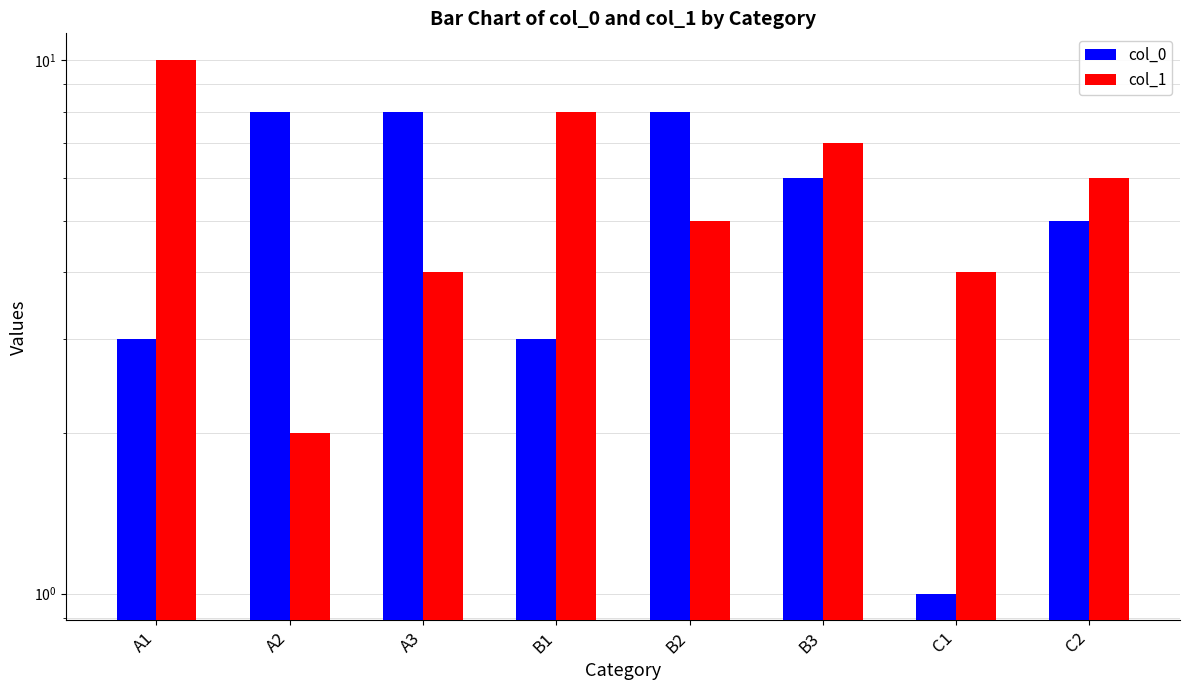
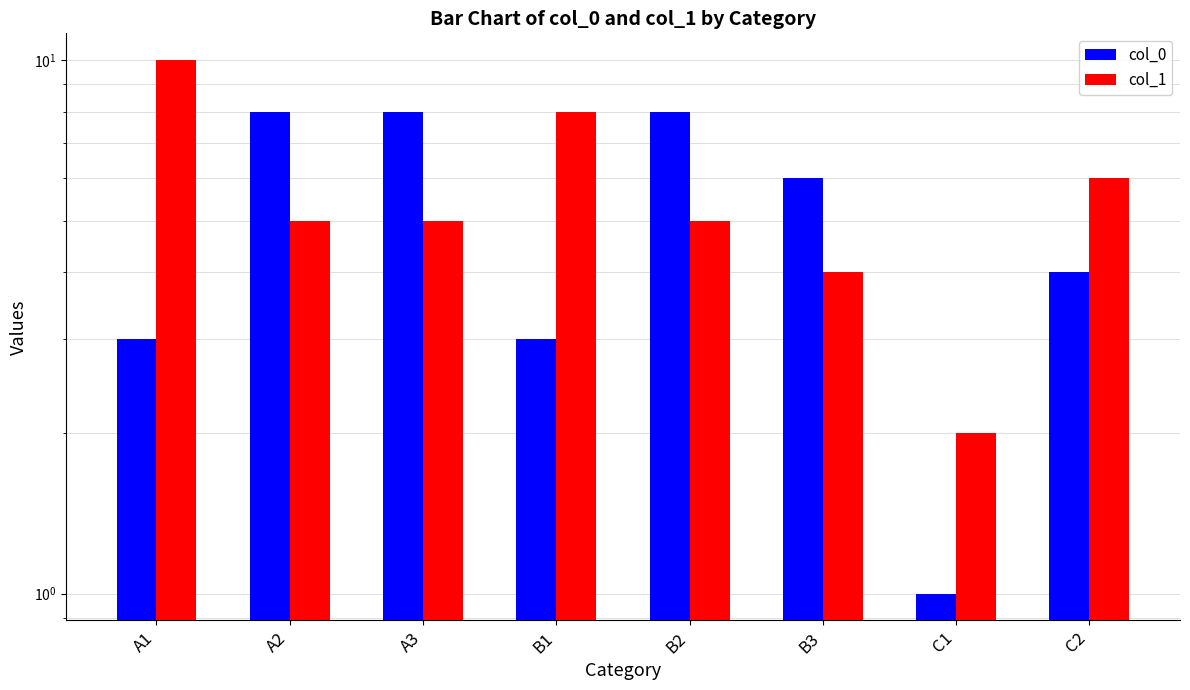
col_1, A2: 2 -> 5
col_1, A3: 4 -> 5
col_1, B3: 7 -> 4
col_1, C1: 4 -> 2
col_0, C2: 5 -> 4
